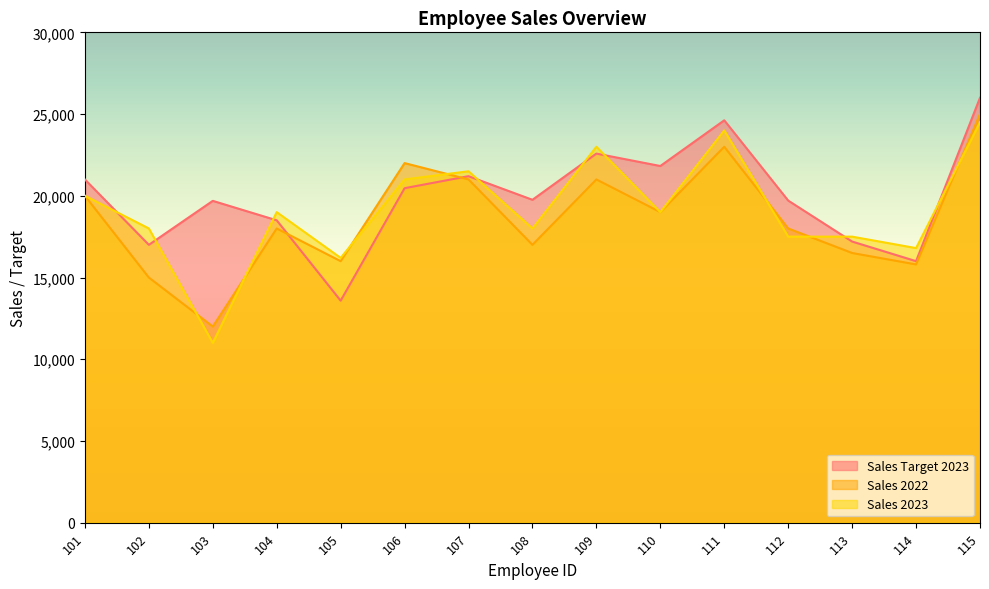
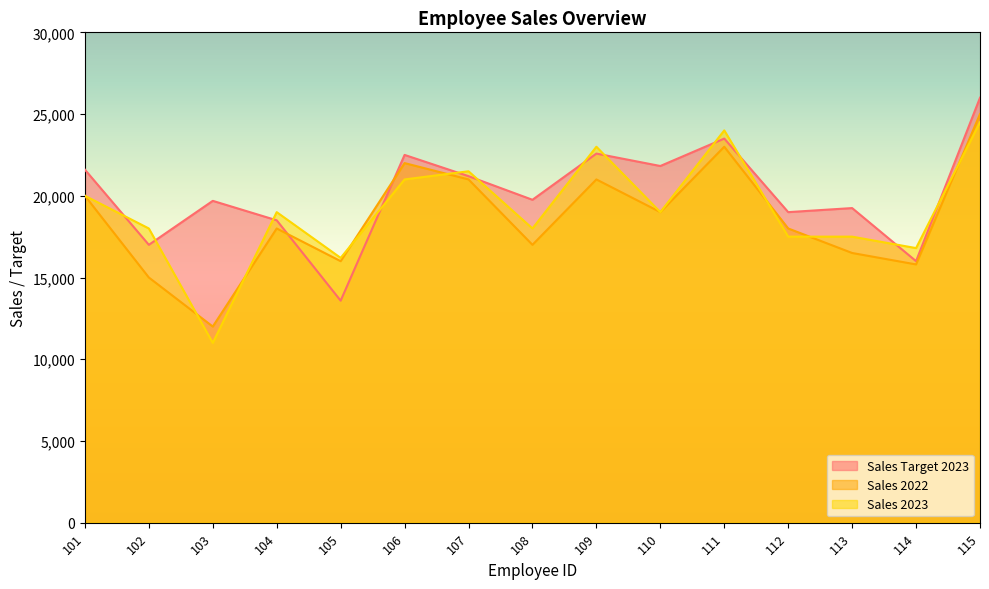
Sales Target 2023, 101: 21,000 -> 21,600
Sales Target 2023, 106: 20,500 -> 22,500
Sales Target 2023, 111: 24,600 -> 23,500
Sales Target 2023, 112: 19,700 -> 19,000
Sales Target 2023, 113: 17,200 -> 19,200
